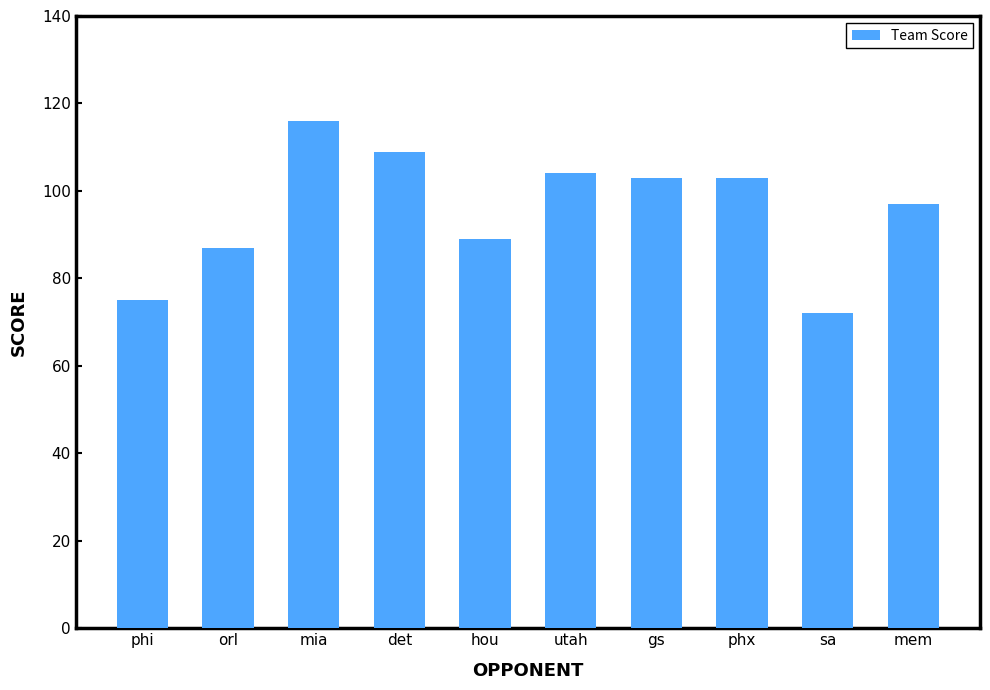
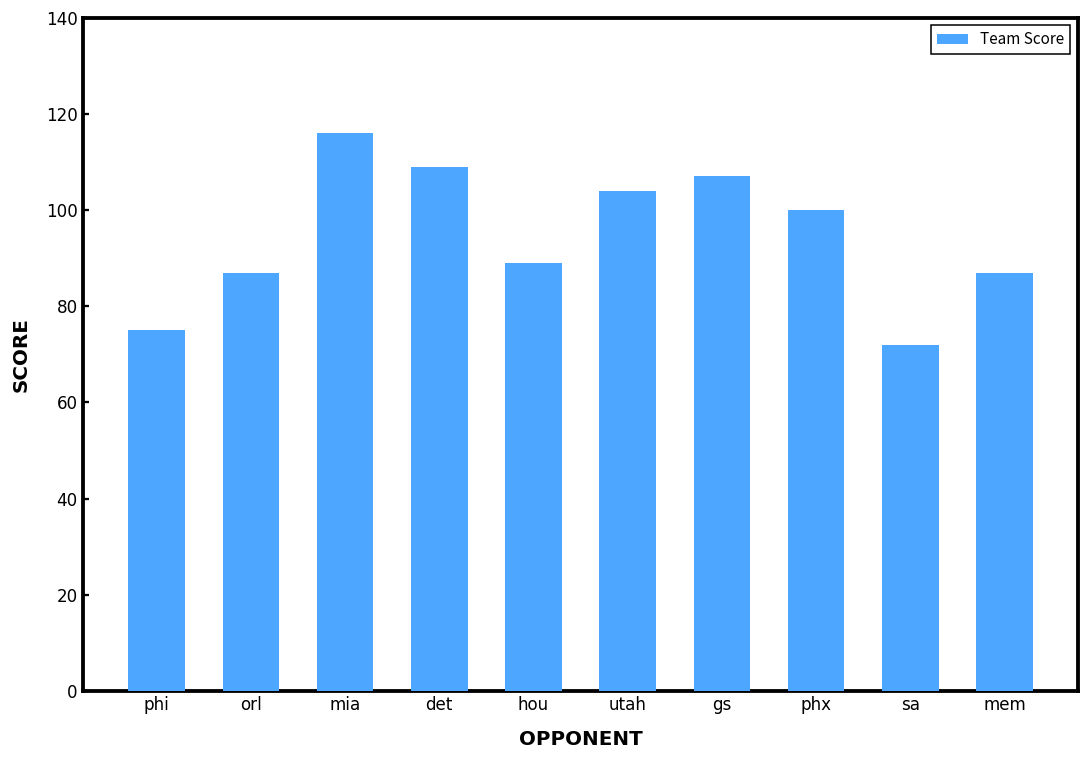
gs: 103 -> 107
phx: 103 -> 100
mem: 97 -> 87
